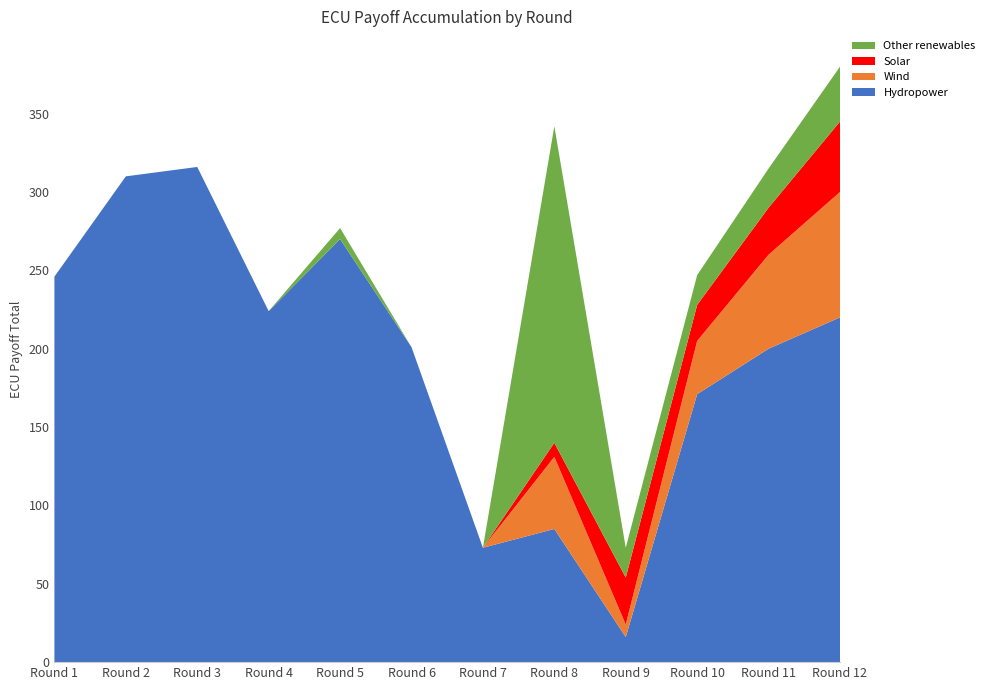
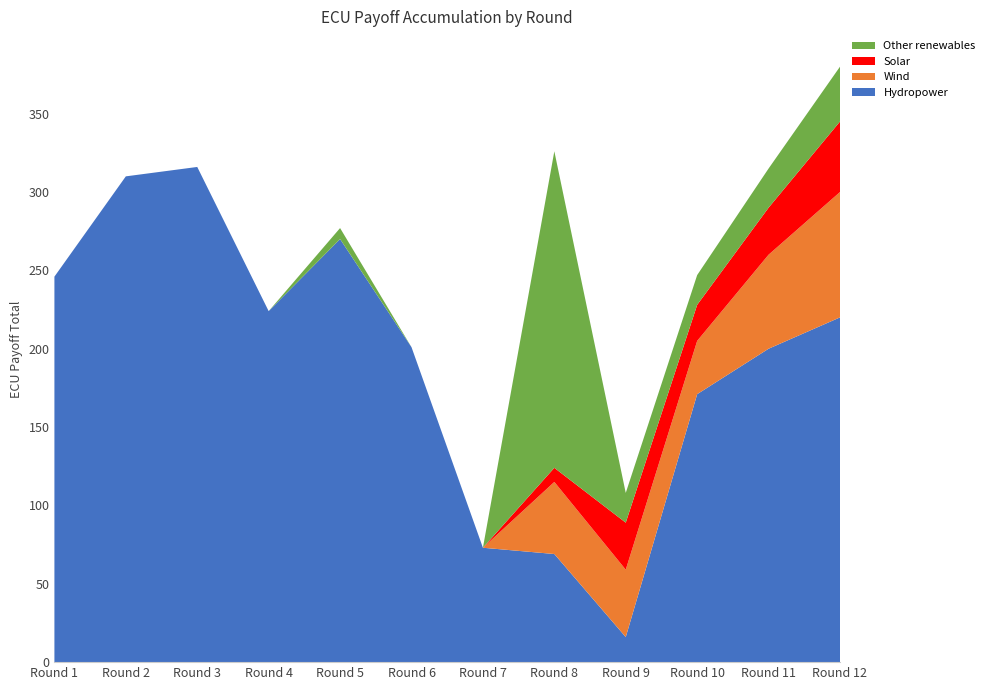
Hydropower, Round 8: 85 -> 69
Wind, Round 9: 8 -> 43
